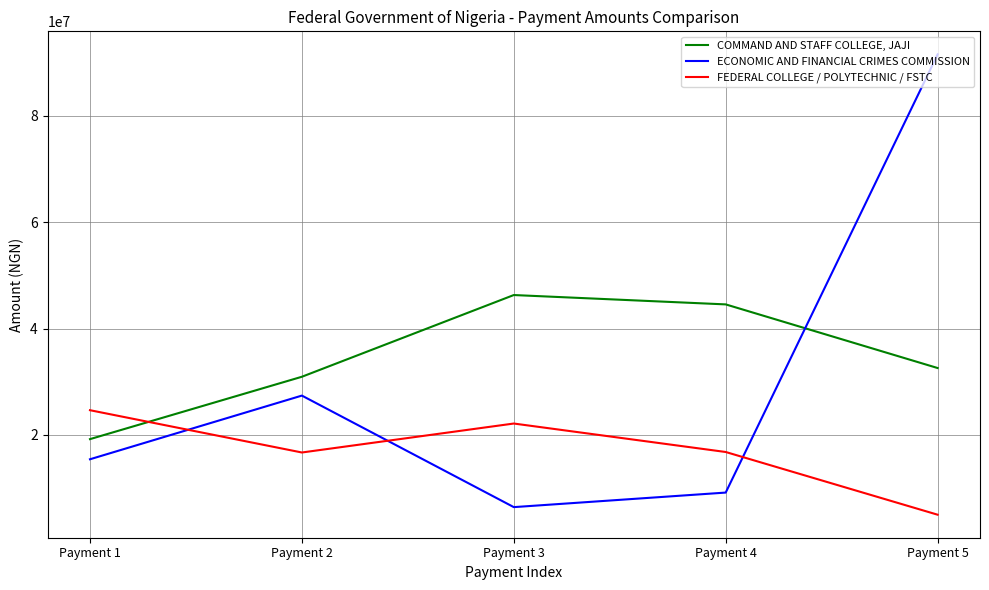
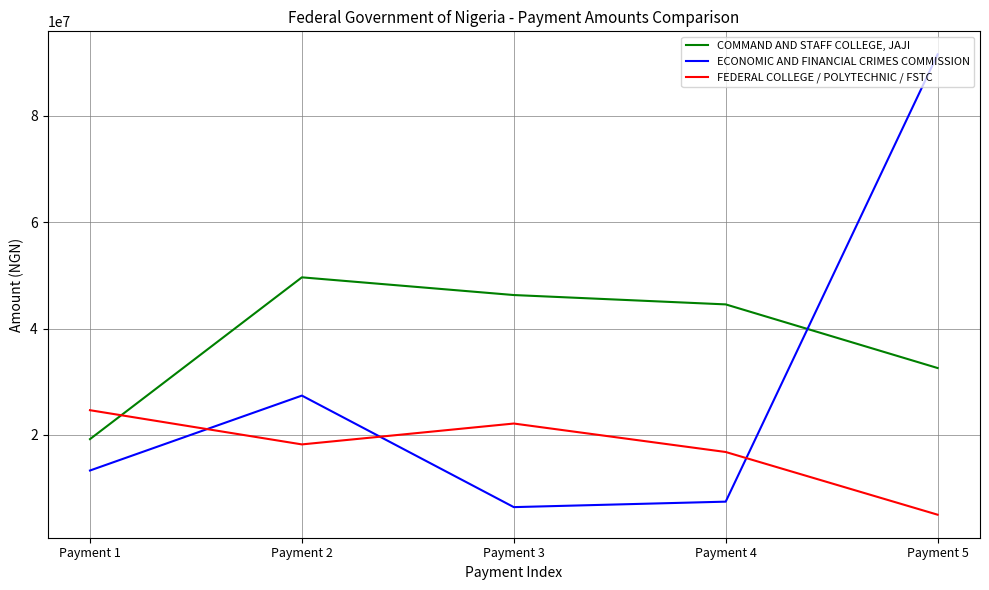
ECONOMIC AND FINANCIAL CRIMES COMMISSION, Payment 1: 15000000 -> 13000000
COMMAND AND STAFF COLLEGE, JAJI, Payment 2: 31000000 -> 50000000
FEDERAL COLLEGE / POLYTECHNIC / FSTC, Payment 2: 17000000 -> 18000000
ECONOMIC AND FINANCIAL CRIMES COMMISSION, Payment 4: 9000000 -> 7000000
